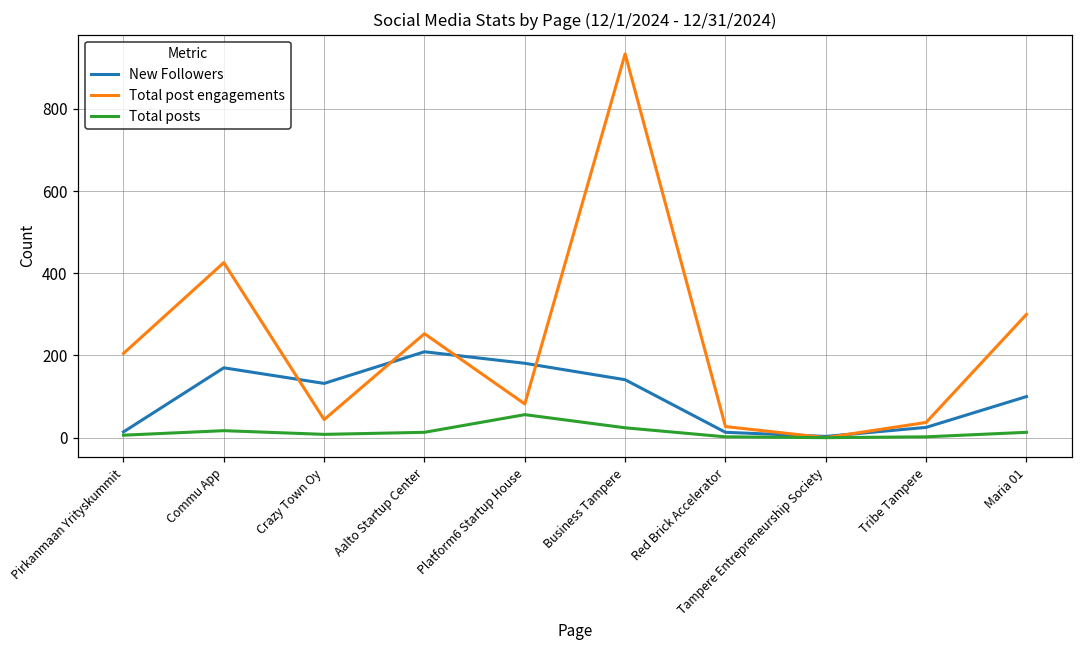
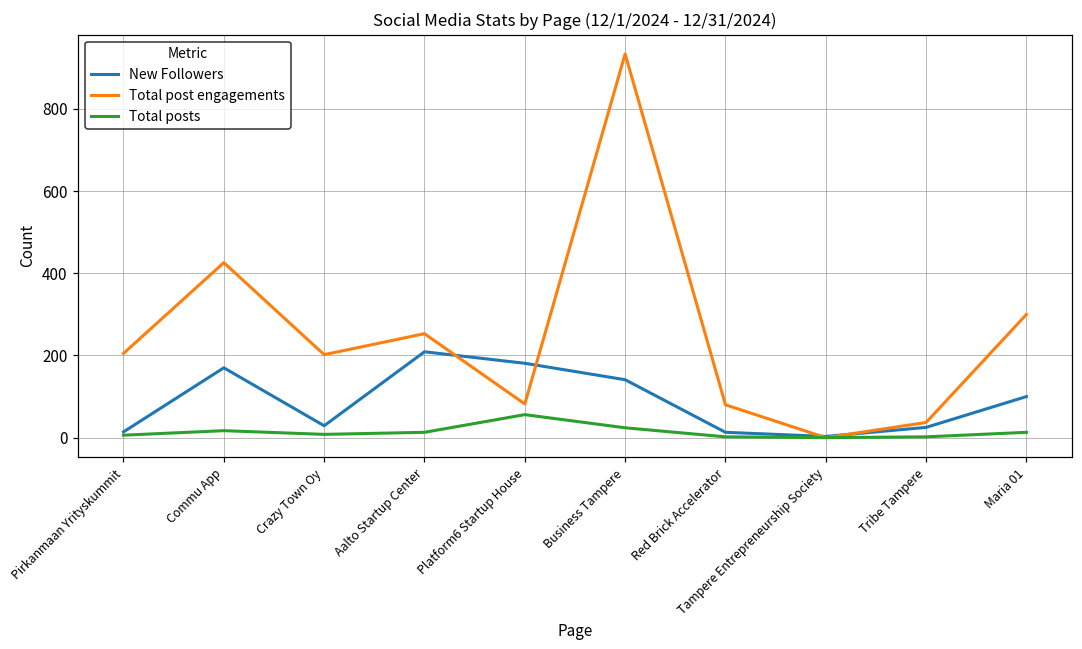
New Followers, Crazy Town Oy: 130 -> 30
Total post engagements, Crazy Town Oy: 40 -> 200
Total post engagements, Red Brick Accelerator: 30 -> 80
